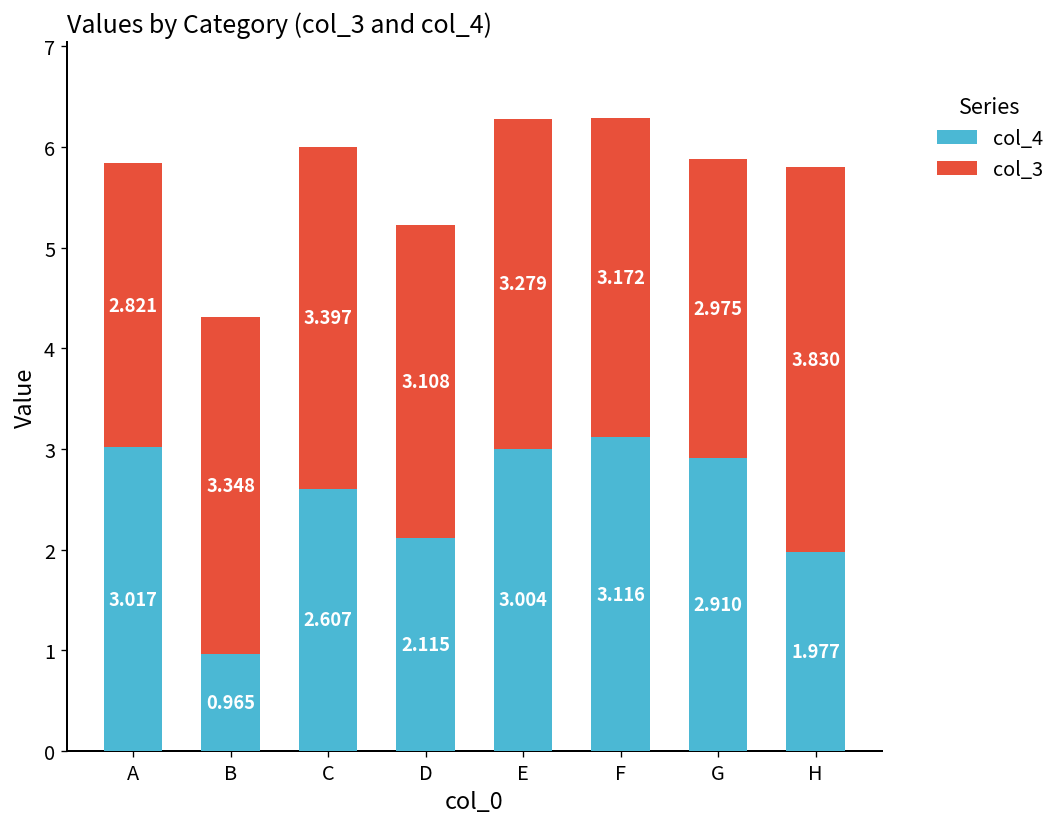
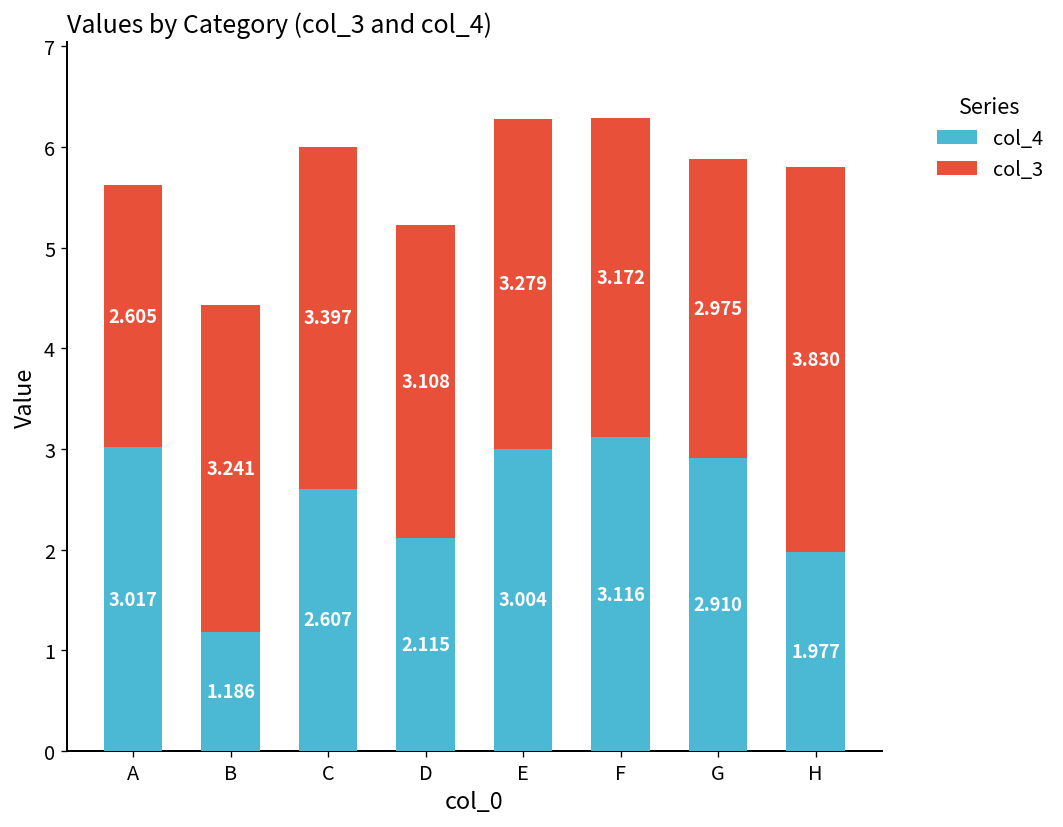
col_3, A: 2.821 -> 2.605
col_4, B: 0.965 -> 1.186
col_3, B: 3.348 -> 3.241
